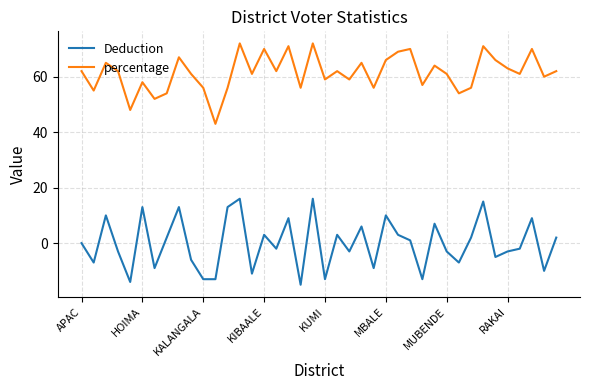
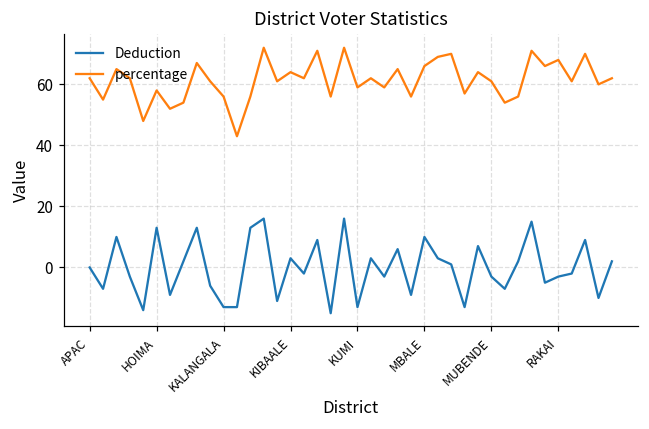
percentage, KIBAALE: 70 -> 64
percentage, RAKAI: 63 -> 68
